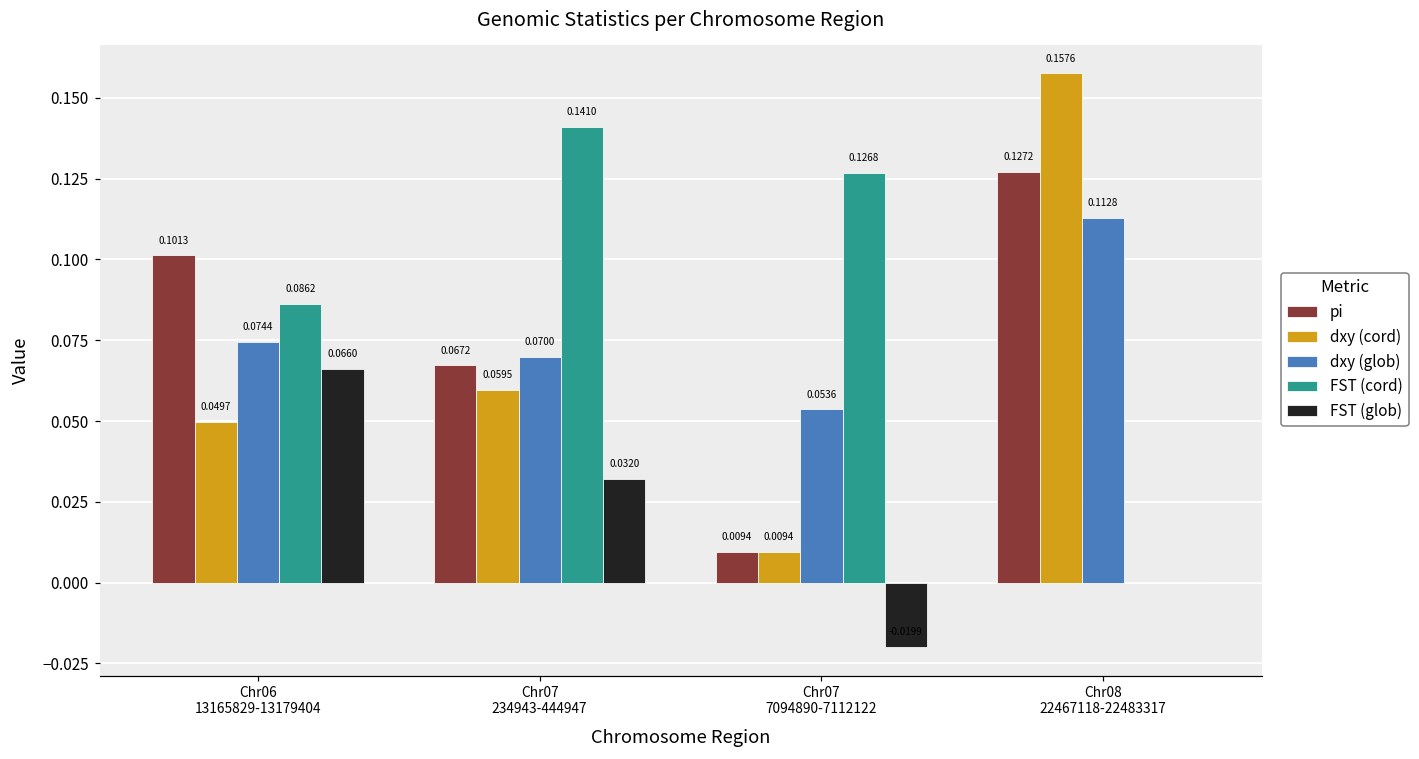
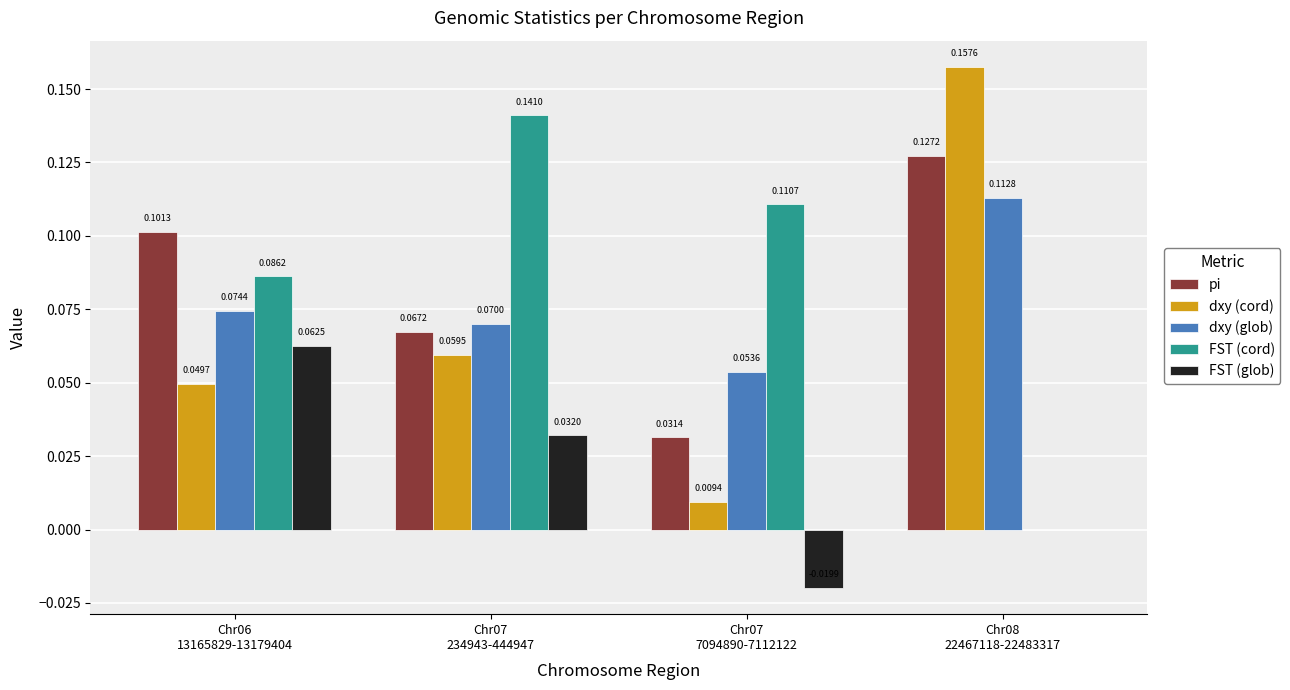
FST (glob), Chr06 13165829-13179404: 0.0660 -> 0.0625
pi, Chr07 7094890-7112122: 0.0094 -> 0.0314
FST (cord), Chr07 7094890-7112122: 0.1268 -> 0.1107
